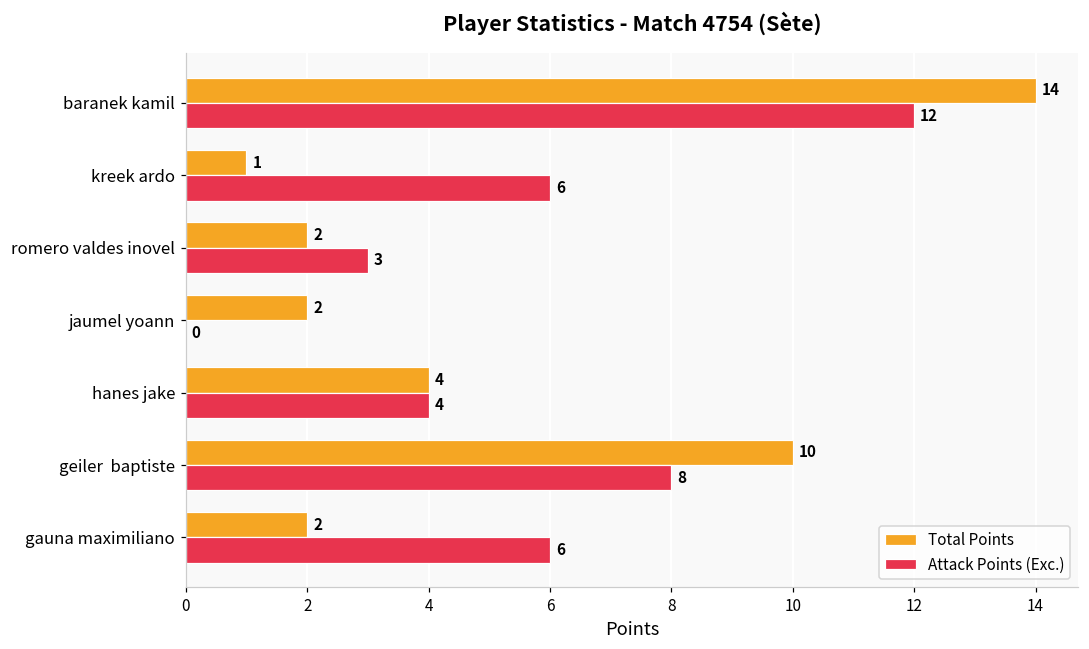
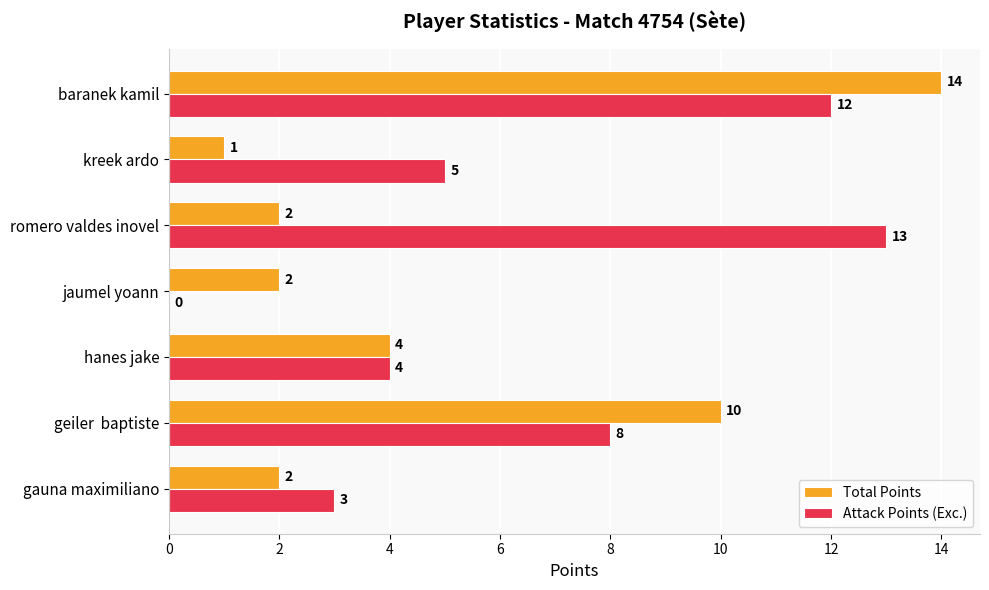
Attack Points (Exc.), kreek ardo: 6 -> 5
Attack Points (Exc.), romero valdes inovel: 3 -> 13
Attack Points (Exc.), gauna maximiliano: 6 -> 3
